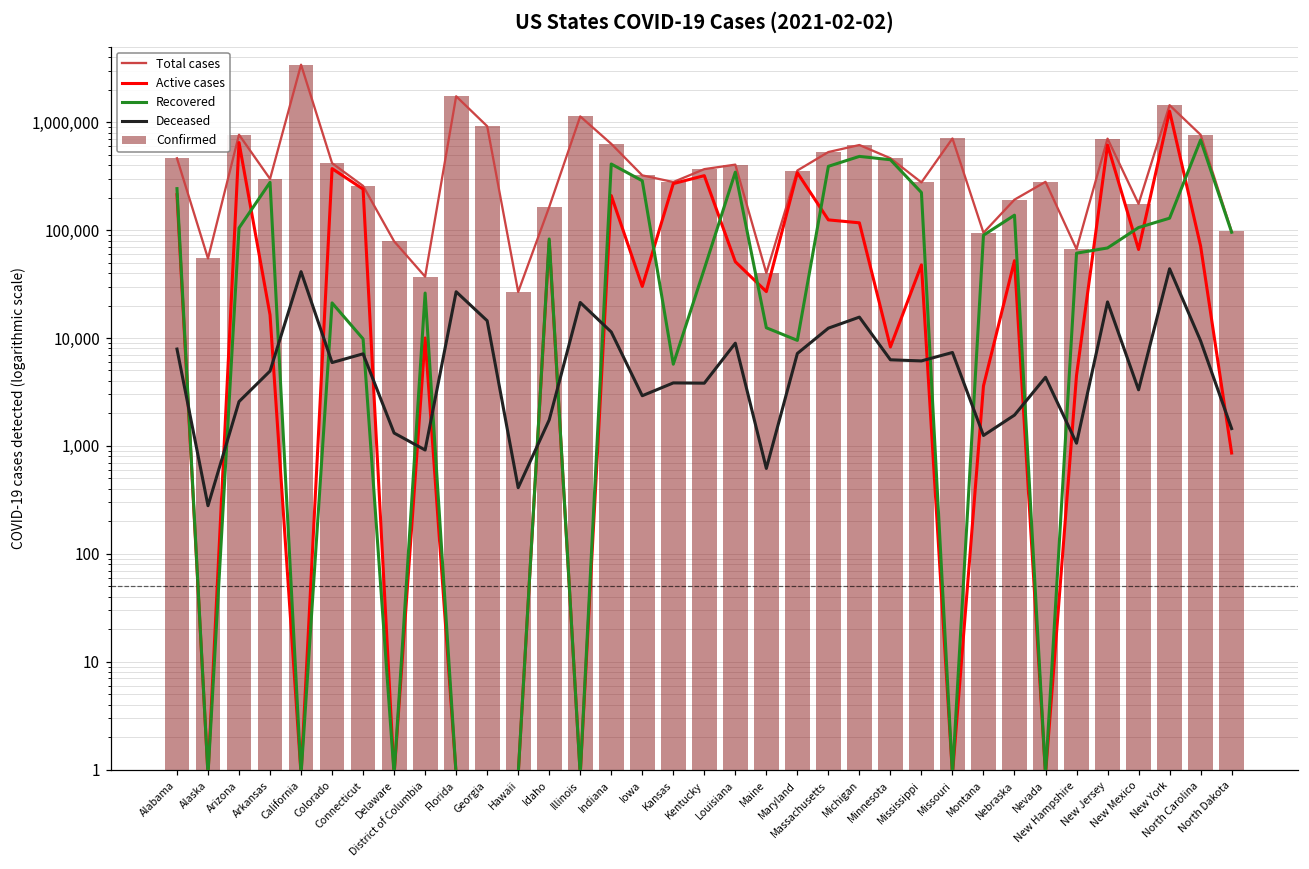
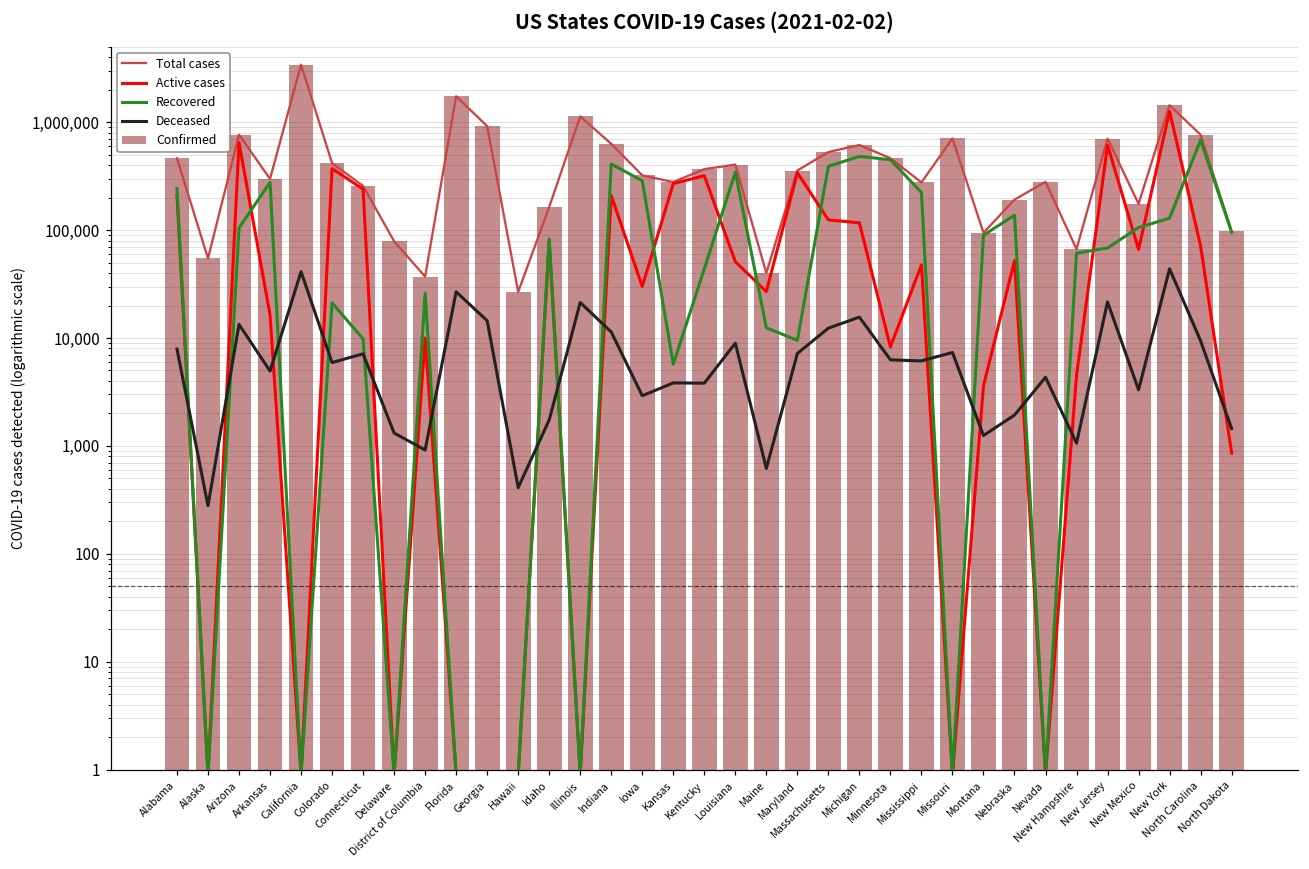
Deceased, Arizona: 2,600 -> 13,000
